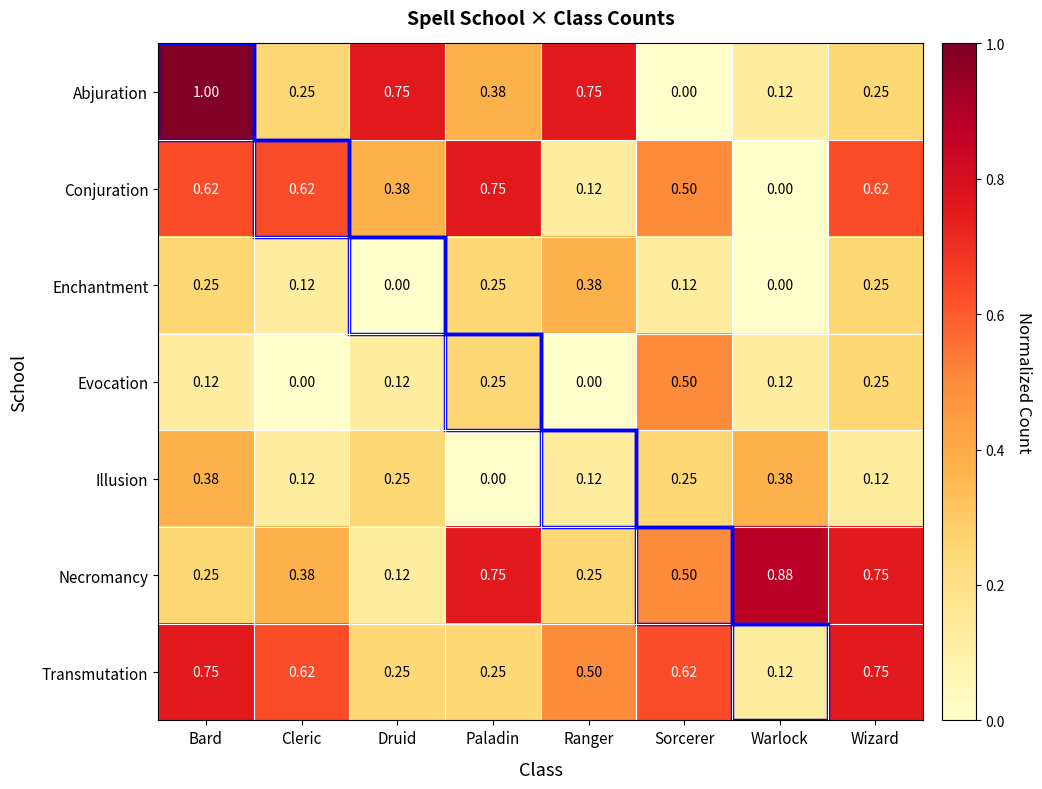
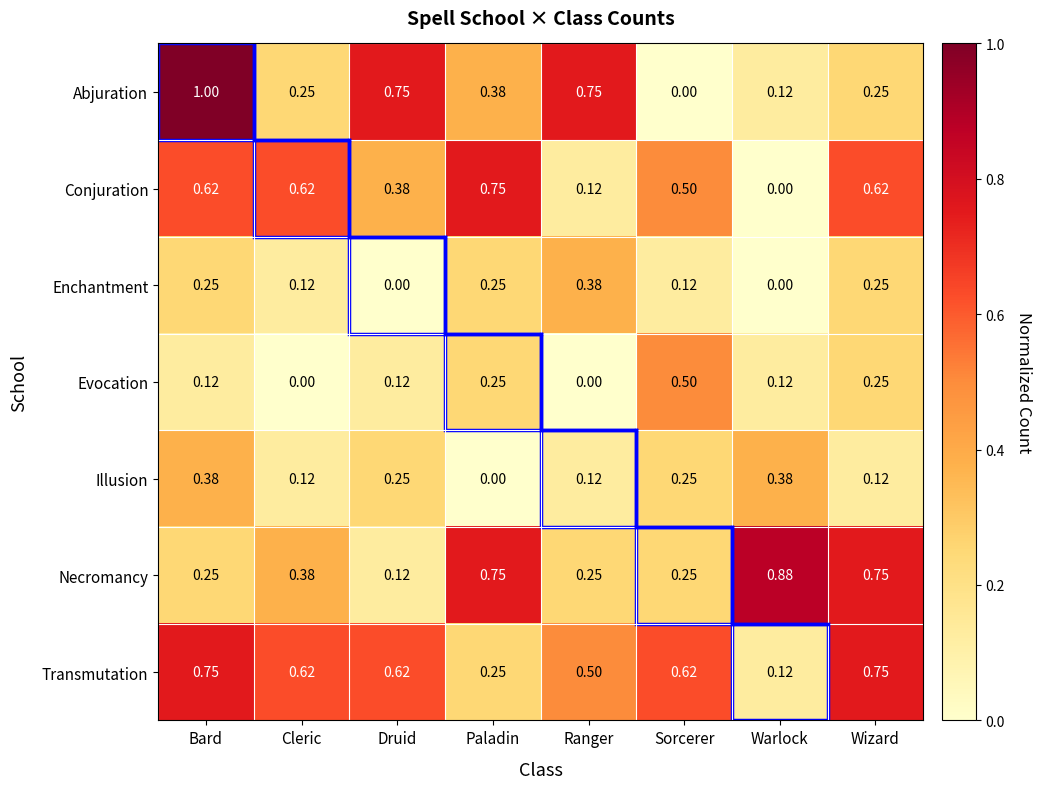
Necromancy, Sorcerer: 0.50 -> 0.25
Transmutation, Druid: 0.25 -> 0.62
